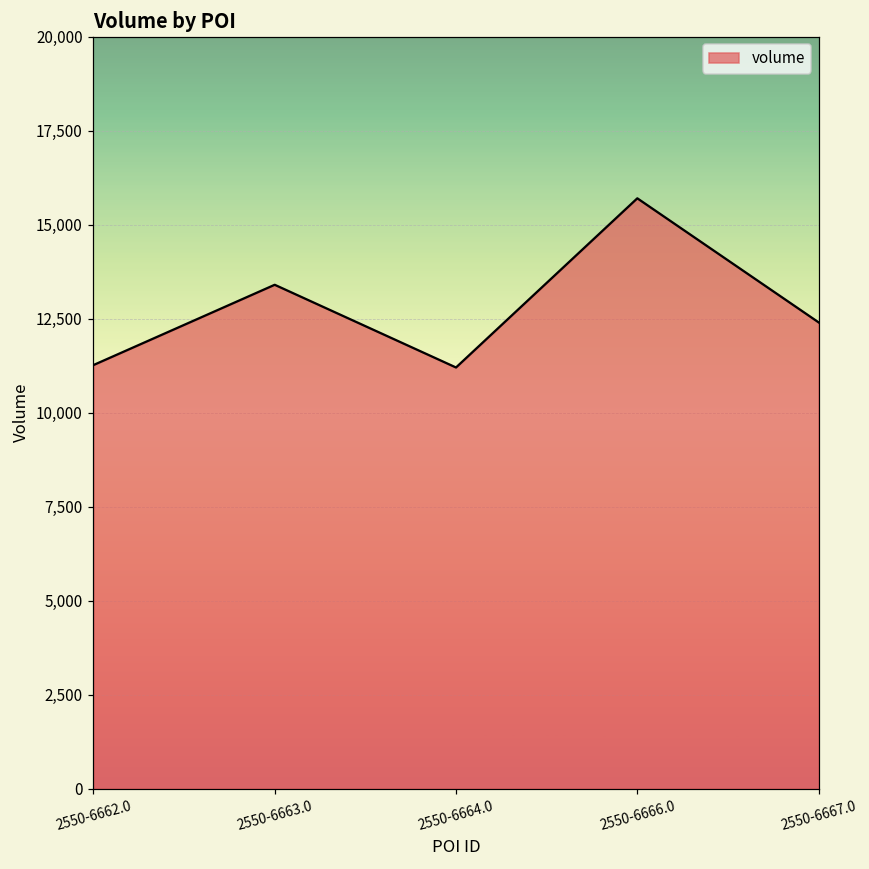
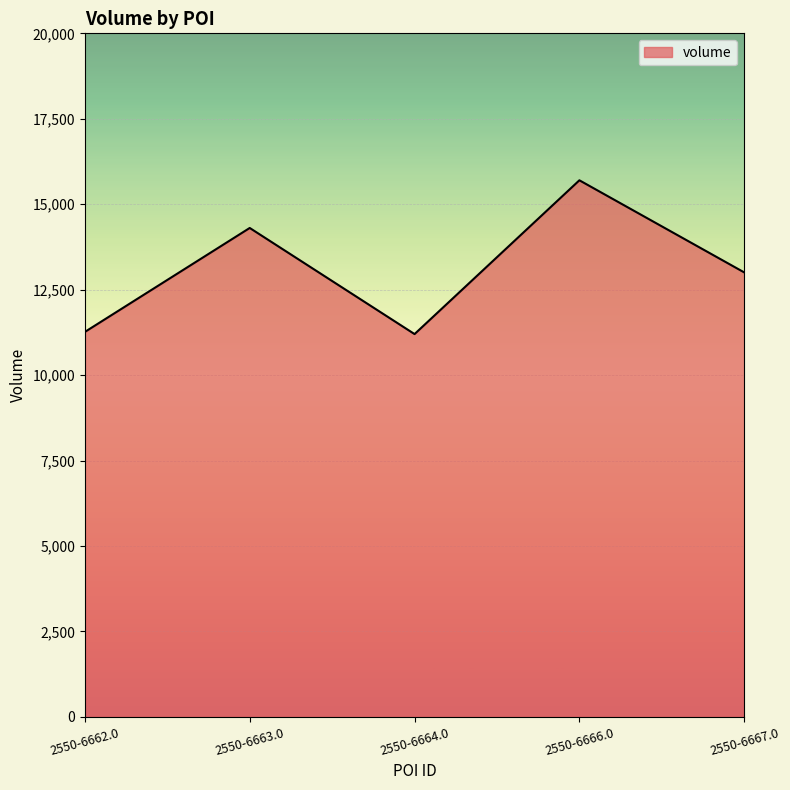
2550-6663.0: 13,400 -> 14,300
2550-6667.0: 12,400 -> 13,000
